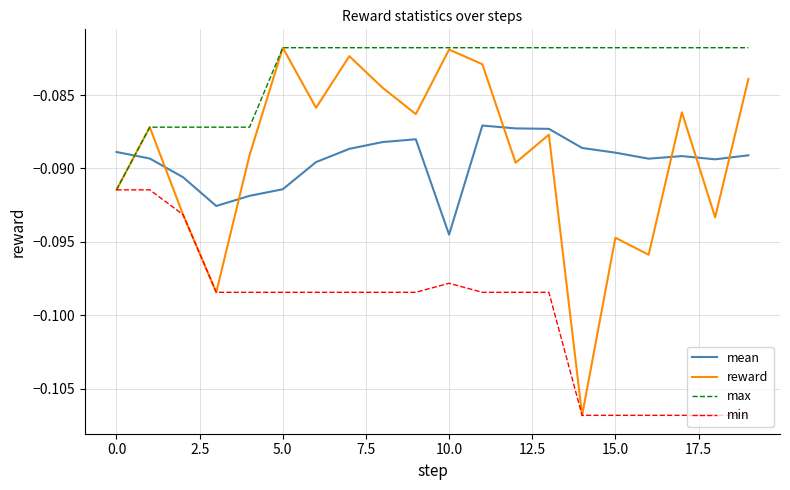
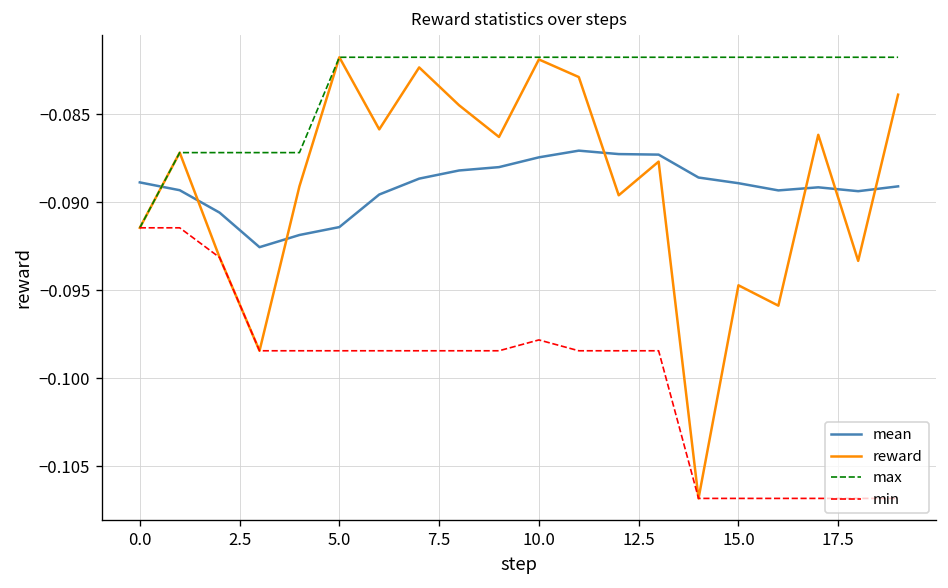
mean, 10.0: -0.0945 -> -0.0875
